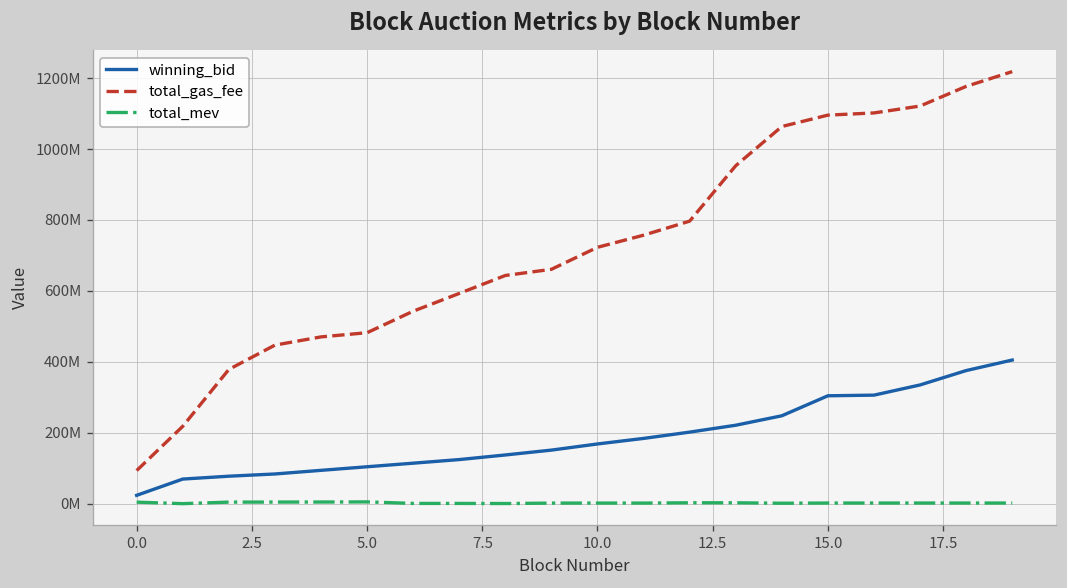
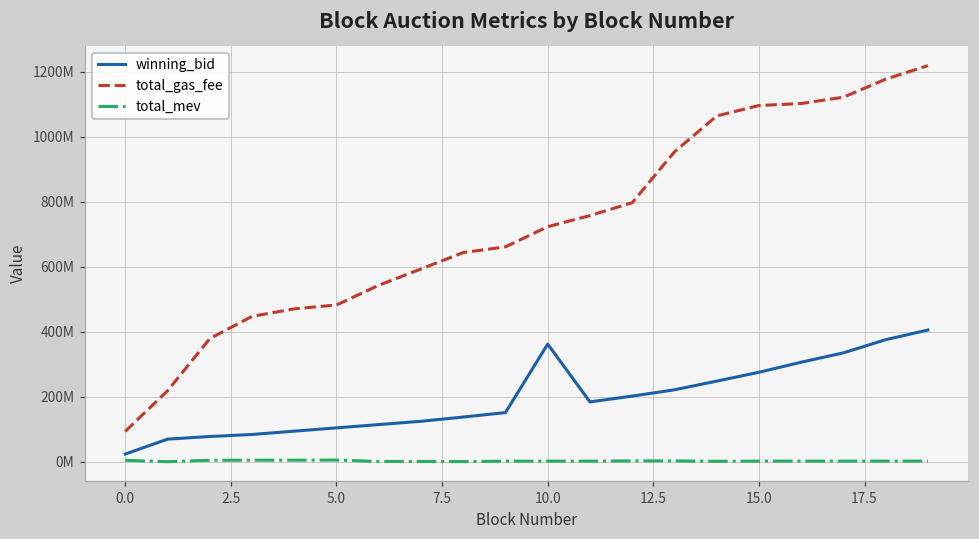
winning_bid, 10.0: 170000000 -> 360000000
winning_bid, 15.0: 300000000 -> 280000000
